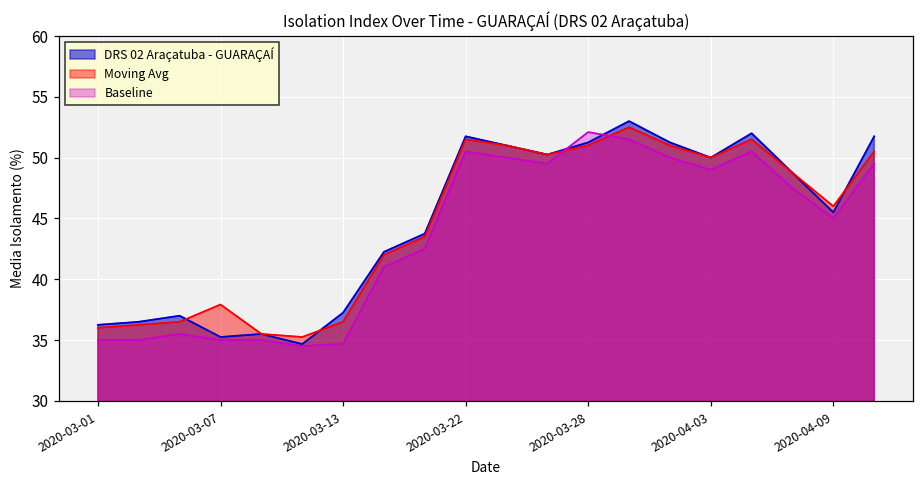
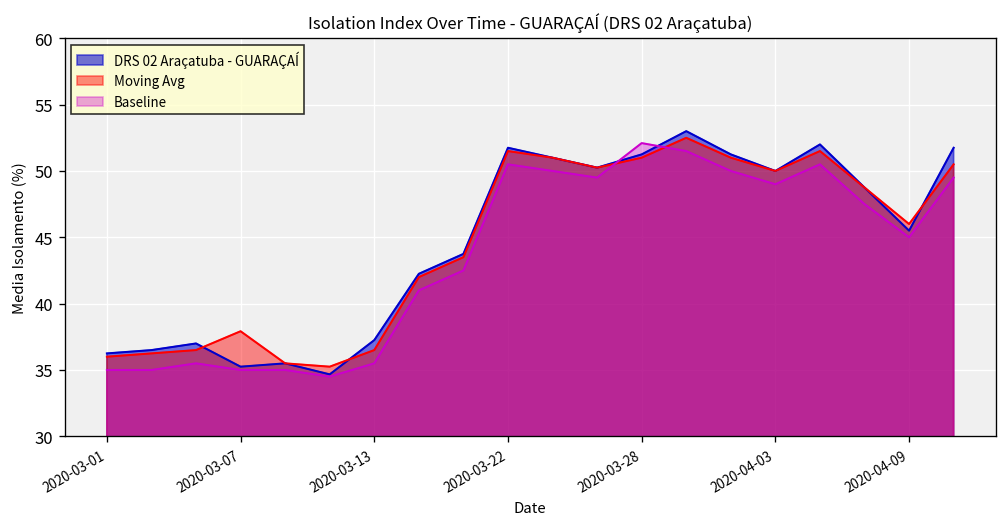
Baseline, 2020-03-13: 34.7 -> 35.5
